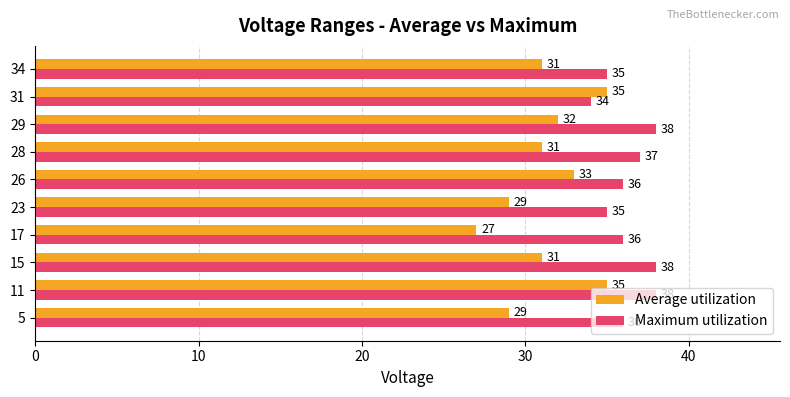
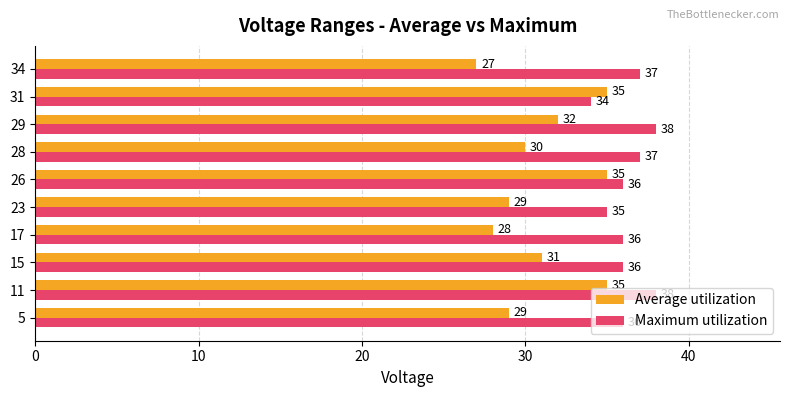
Average utilization, 34: 31 -> 27
Maximum utilization, 34: 35 -> 37
Average utilization, 28: 31 -> 30
Average utilization, 26: 33 -> 35
Average utilization, 17: 27 -> 28
Maximum utilization, 15: 38 -> 36
